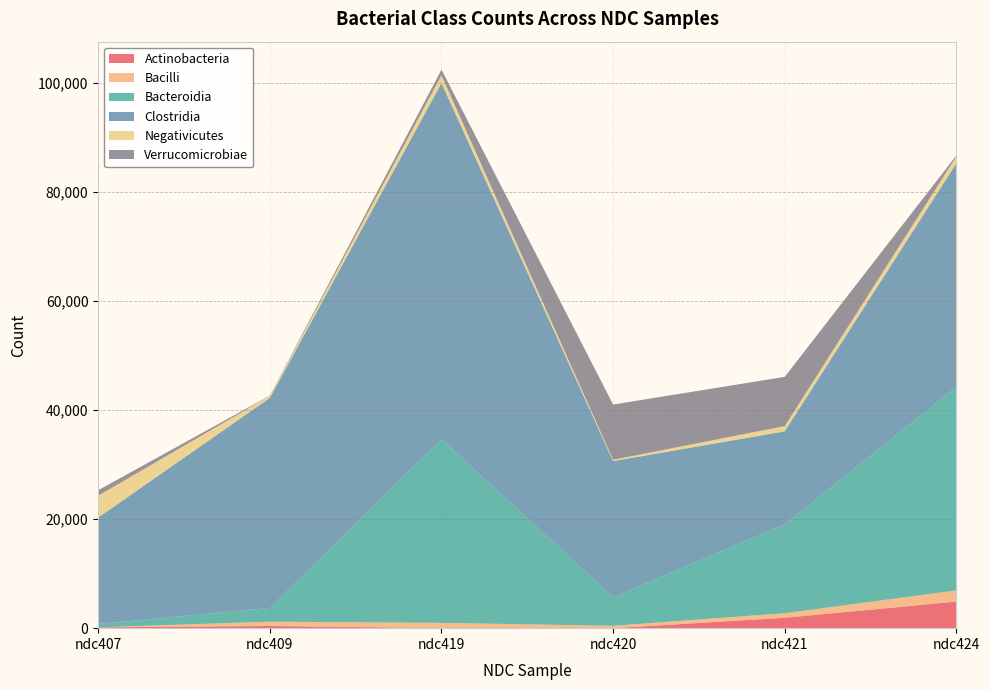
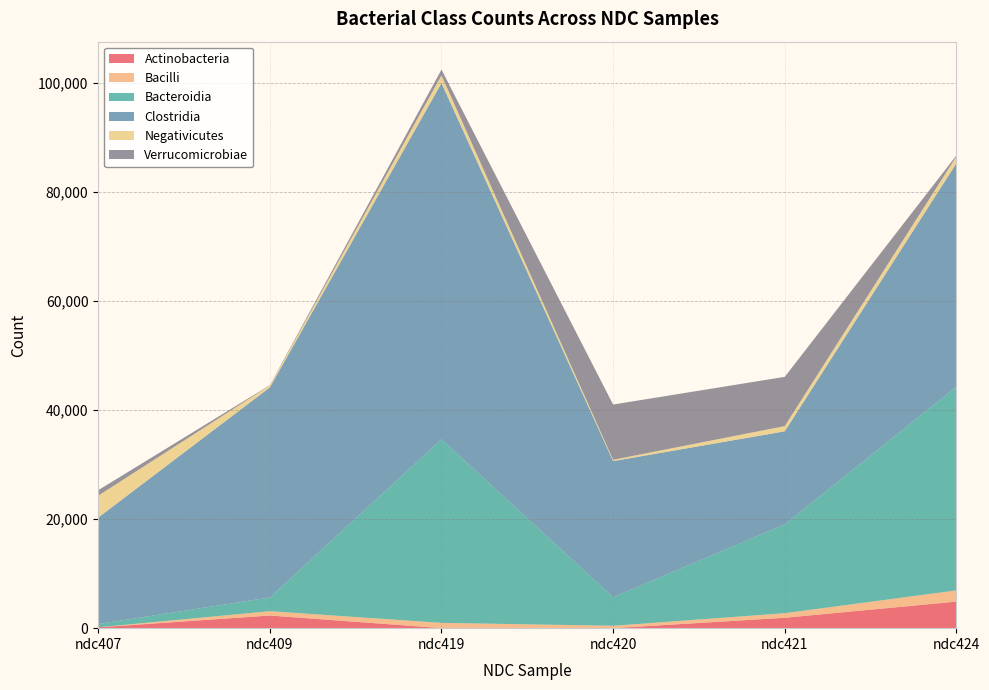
Actinobacteria, ndc409: 0 -> 2,000
